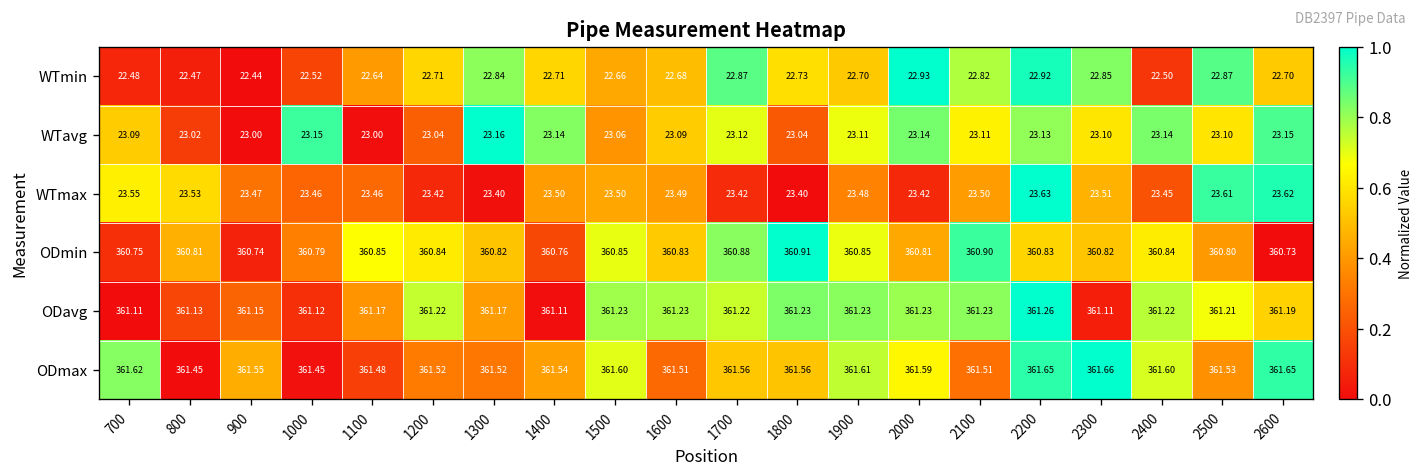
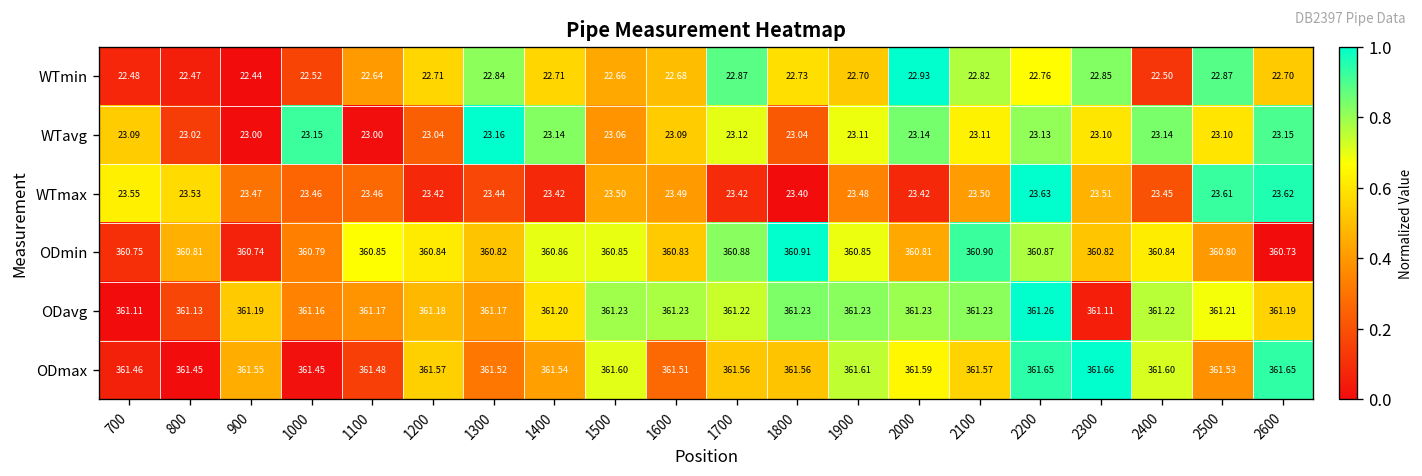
WTmin, 2200: 22.92 -> 22.76
WTmax, 1300: 23.40 -> 23.44
WTmax, 1400: 23.50 -> 23.42
ODmin, 1400: 360.76 -> 360.86
ODmin, 2200: 360.83 -> 360.87
ODavg, 900: 361.15 -> 361.19
ODavg, 1000: 361.12 -> 361.16
ODavg, 1200: 361.22 -> 361.18
ODavg, 1400: 361.11 -> 361.20
ODmax, 700: 361.62 -> 361.46
ODmax, 1200: 361.52 -> 361.57
ODmax, 2100: 361.51 -> 361.57
